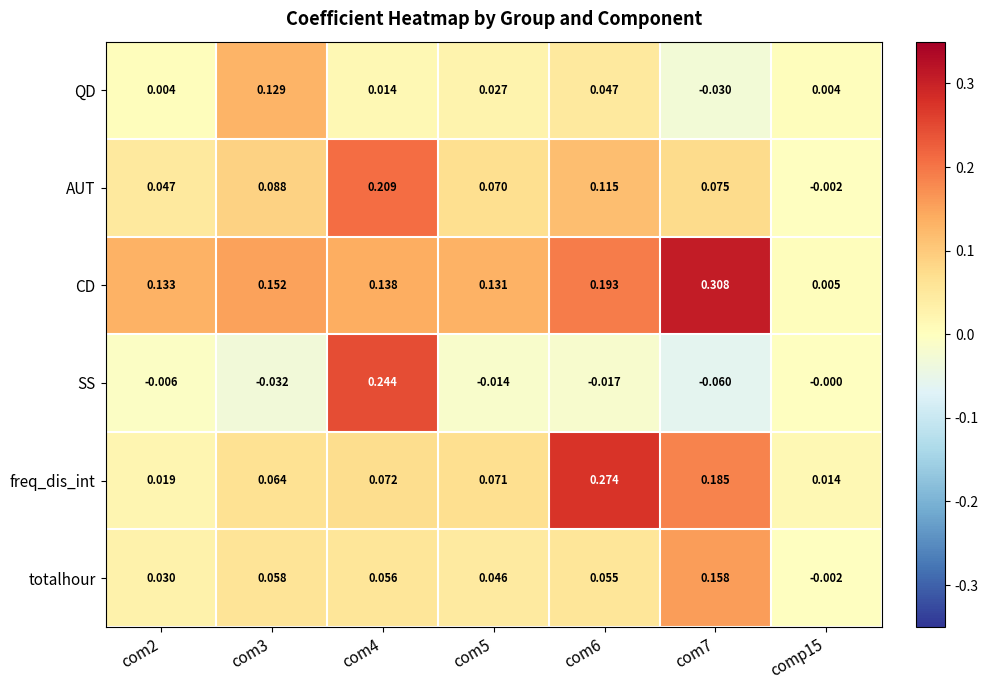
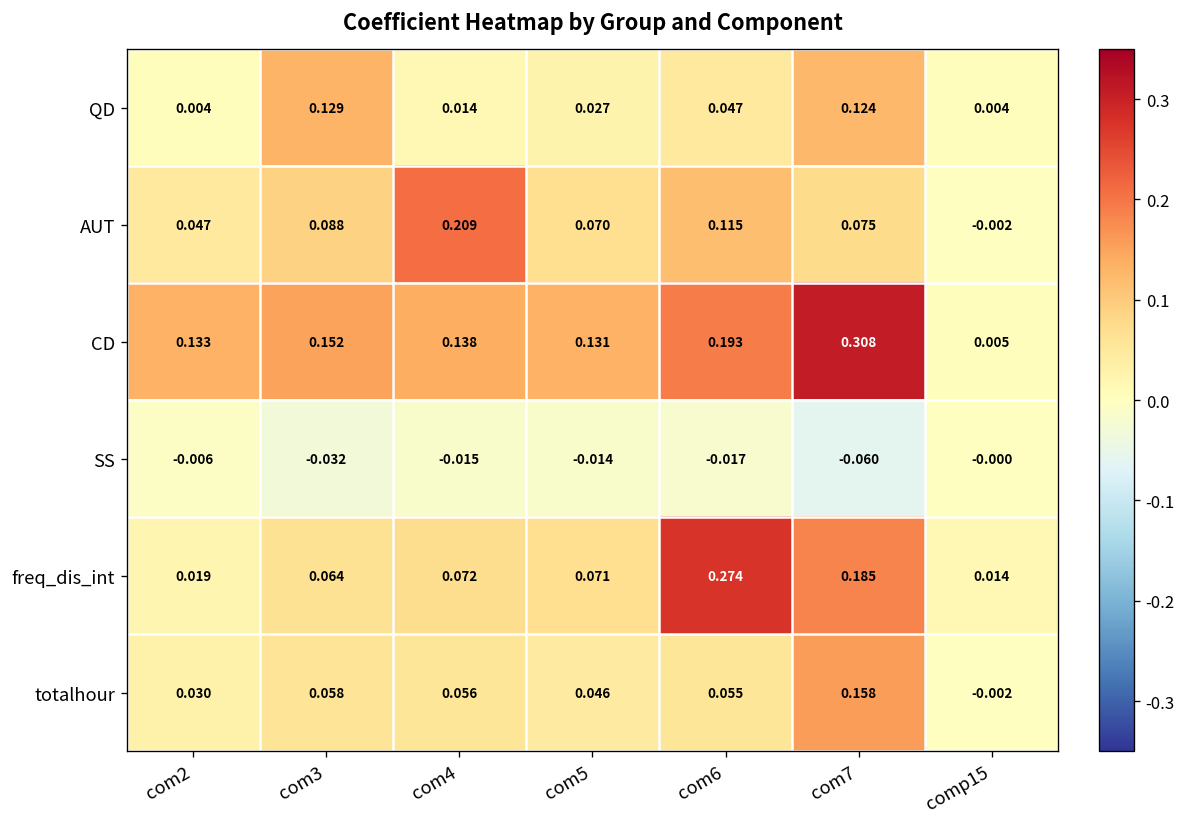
QD, com7: -0.030 -> 0.124
SS, com4: 0.244 -> -0.015
